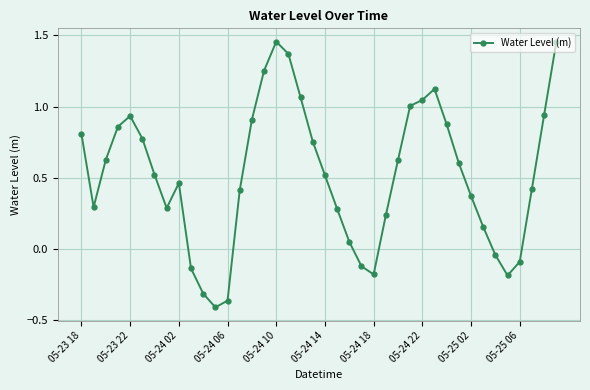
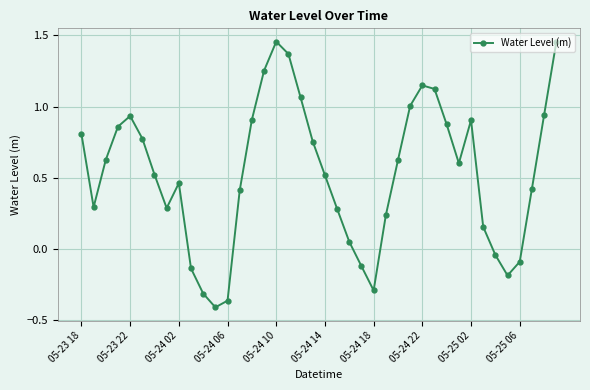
05-24 18: -0.18 -> -0.29
05-24 22: 1.05 -> 1.15
05-25 02: 0.37 -> 0.91
